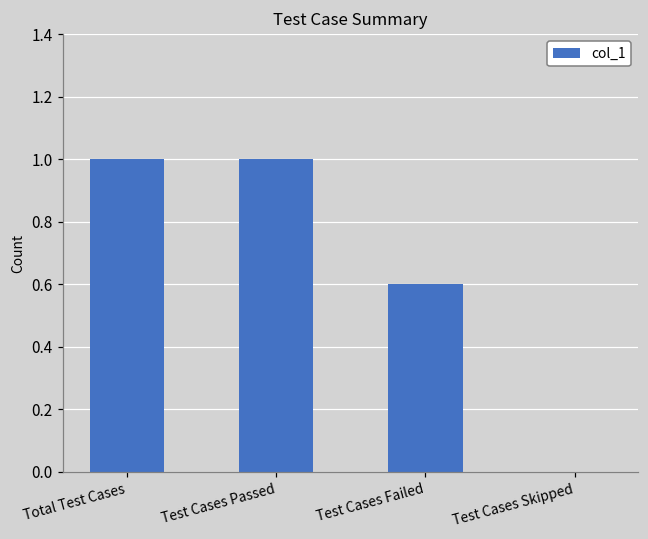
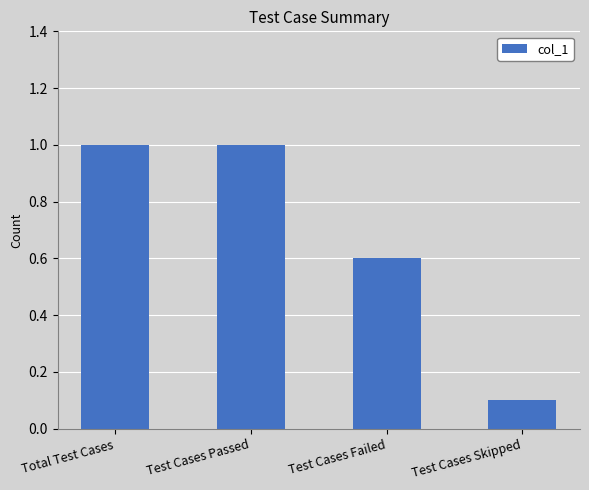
Test Cases Skipped: 0.0 -> 0.1
